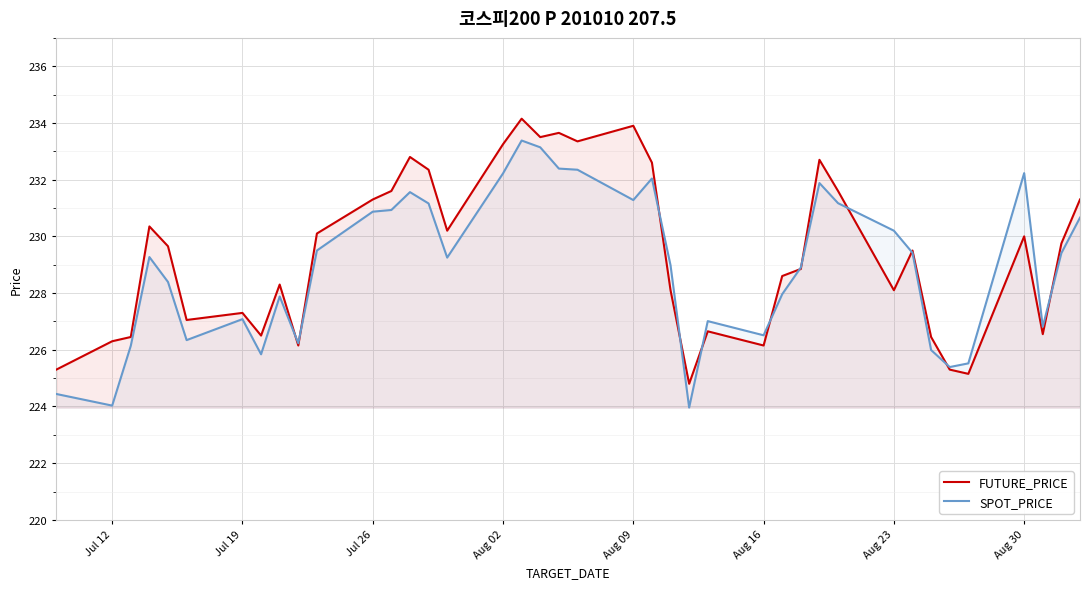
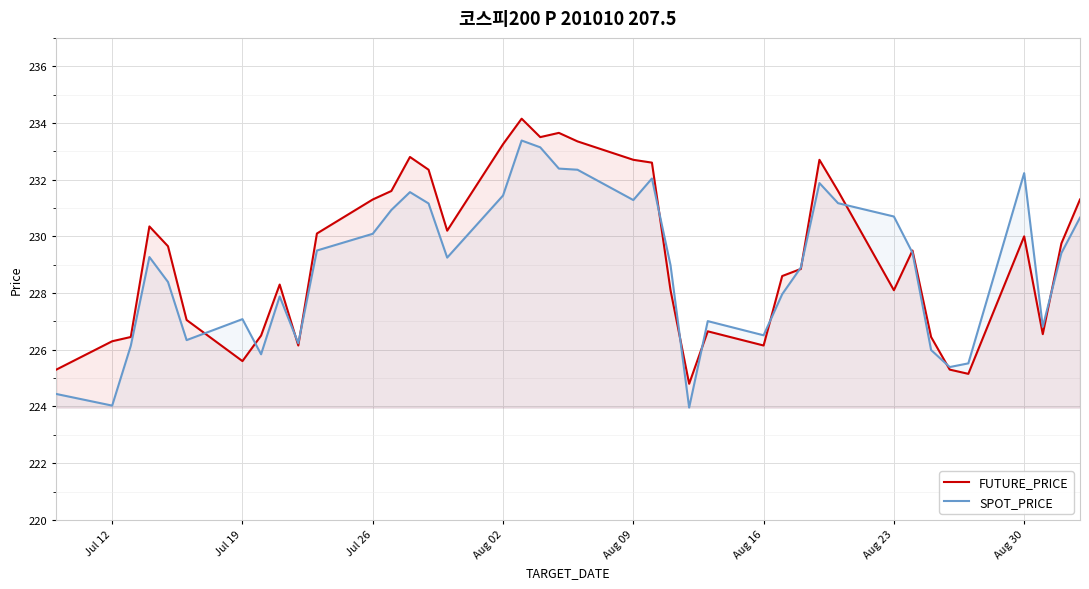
FUTURE_PRICE, Jul 19: 227.3 -> 225.6
SPOT_PRICE, Jul 26: 230.9 -> 230.1
SPOT_PRICE, Aug 02: 232.2 -> 231.4
FUTURE_PRICE, Aug 09: 233.9 -> 232.7
SPOT_PRICE, Aug 23: 230.2 -> 230.7
